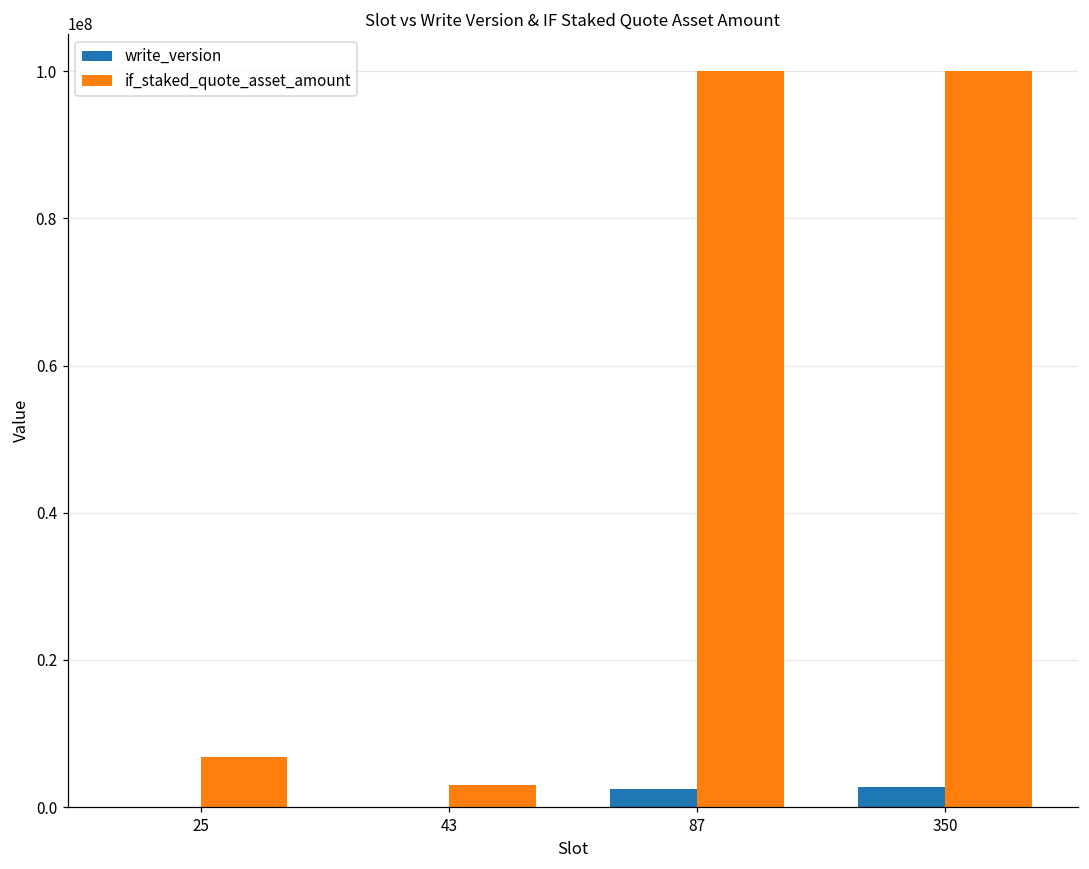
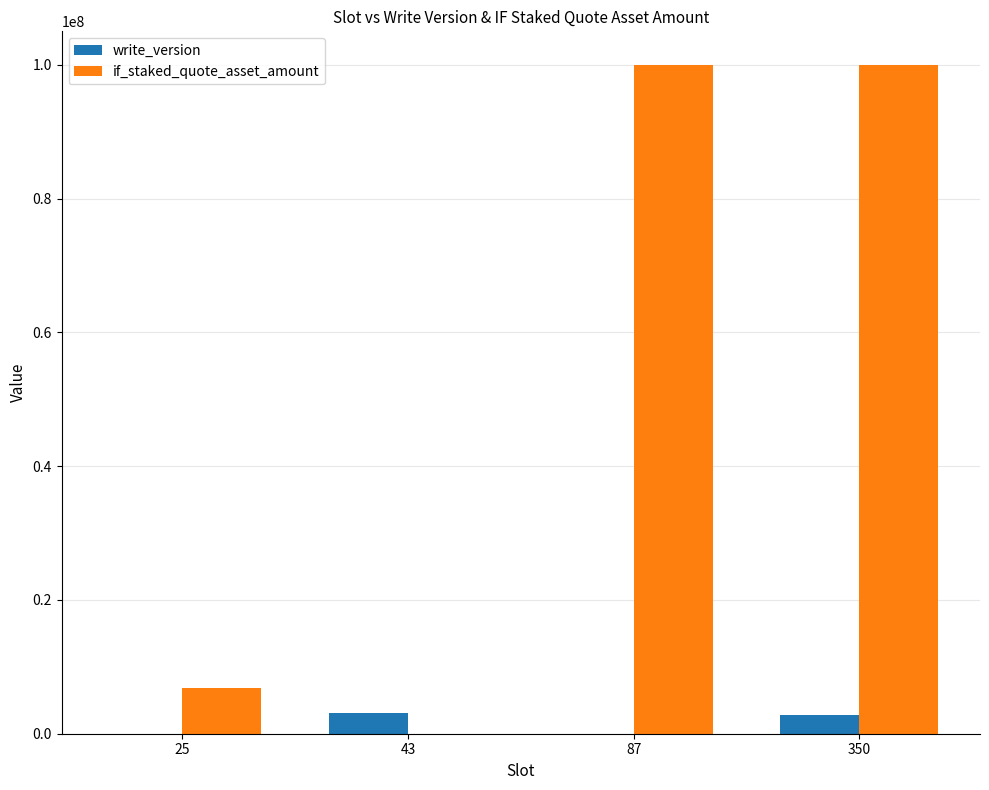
write_version, 43: 0 -> 3000000
if_staked_quote_asset_amount, 43: 3000000 -> 0
write_version, 87: 2000000 -> 0
